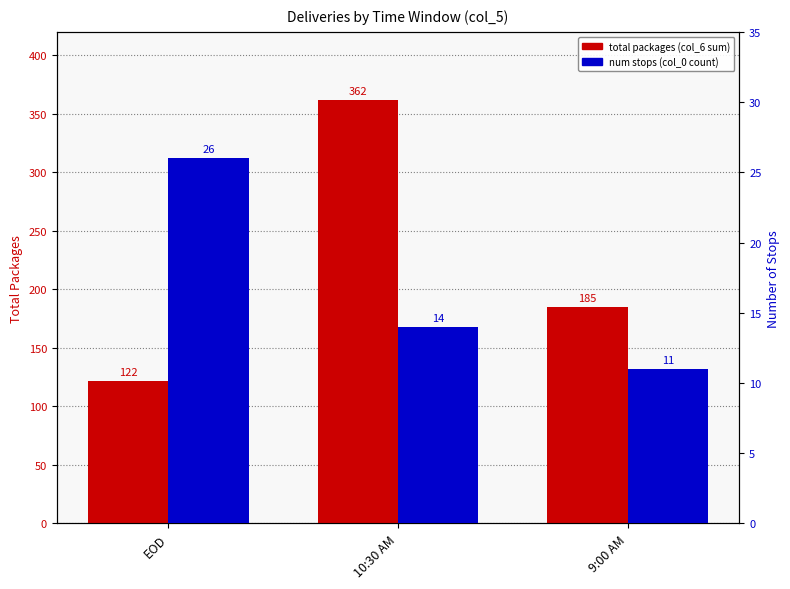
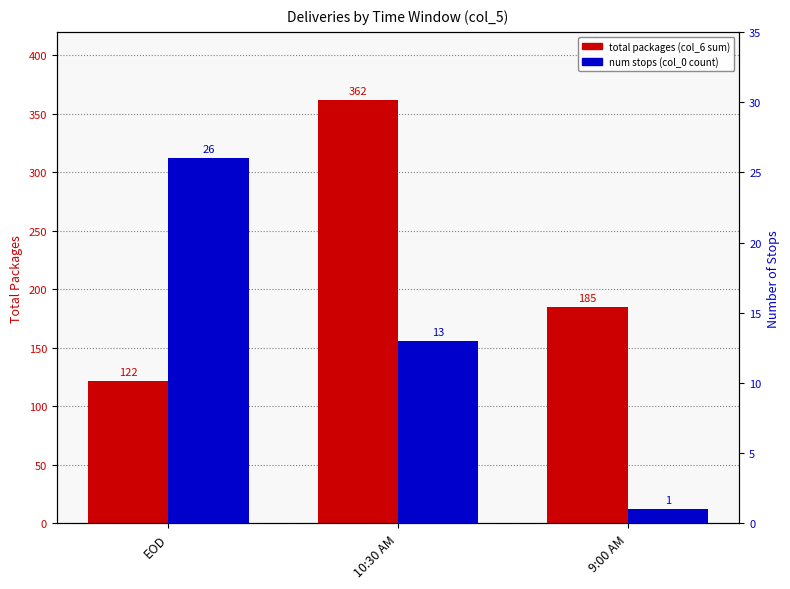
num stops (col_0 count), 10:30 AM: 14 -> 13
num stops (col_0 count), 9:00 AM: 11 -> 1
